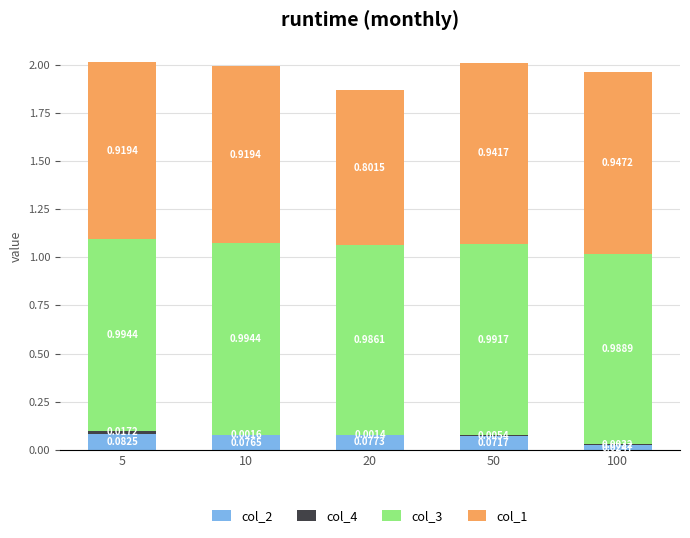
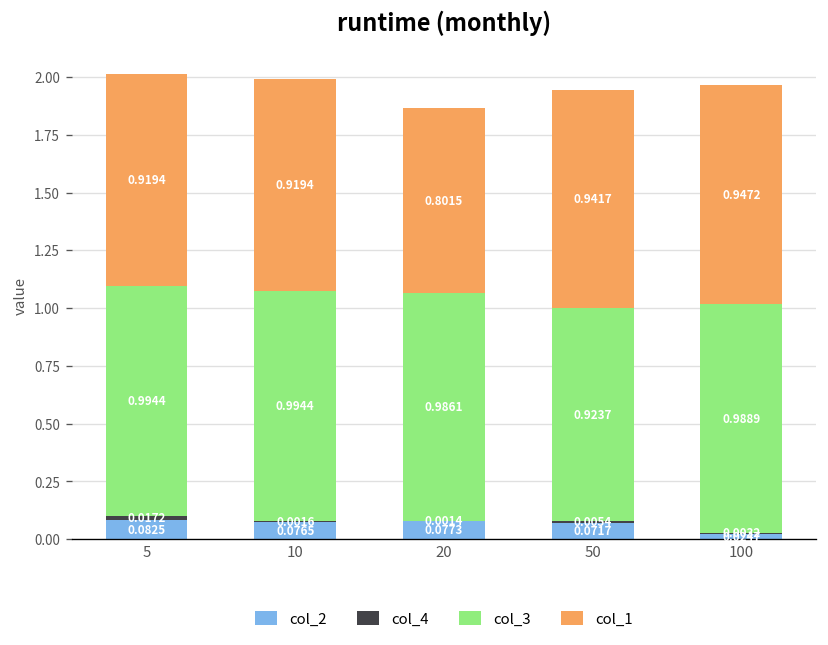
col_3, 50: 0.9917 -> 0.9237
